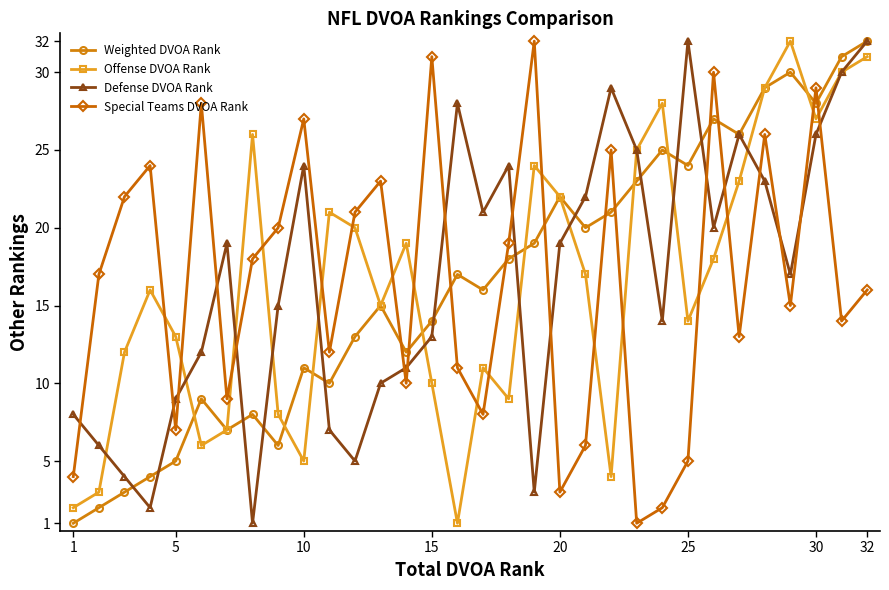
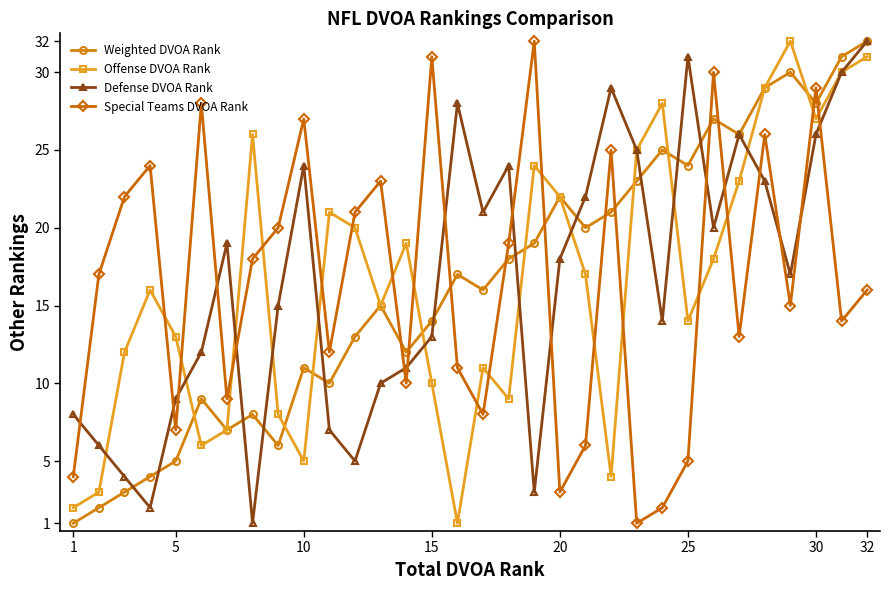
Defense DVOA Rank, 20: 19 -> 18
Defense DVOA Rank, 25: 32 -> 31
